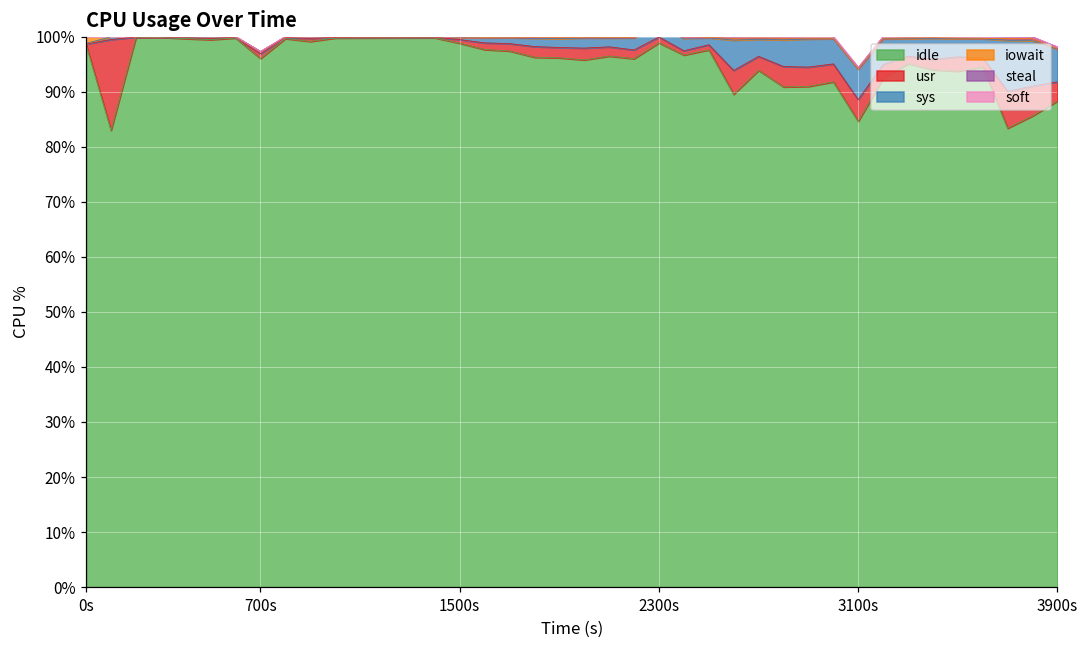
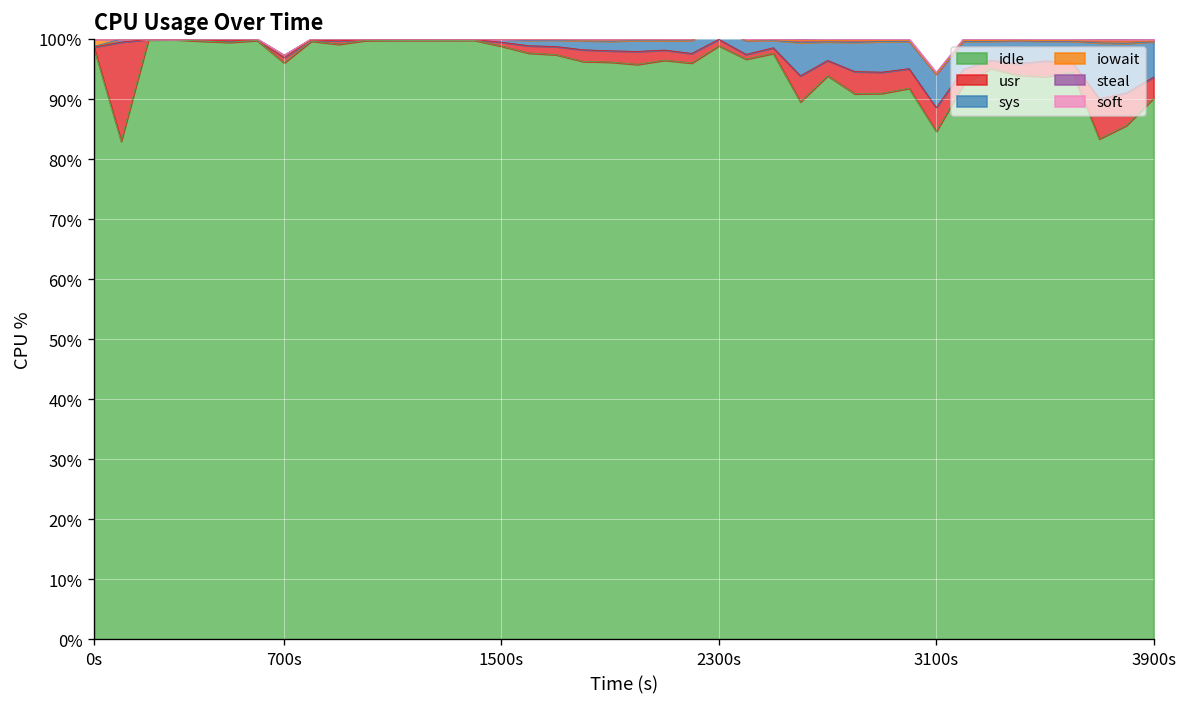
idle, 3900s: 88% -> 90%
